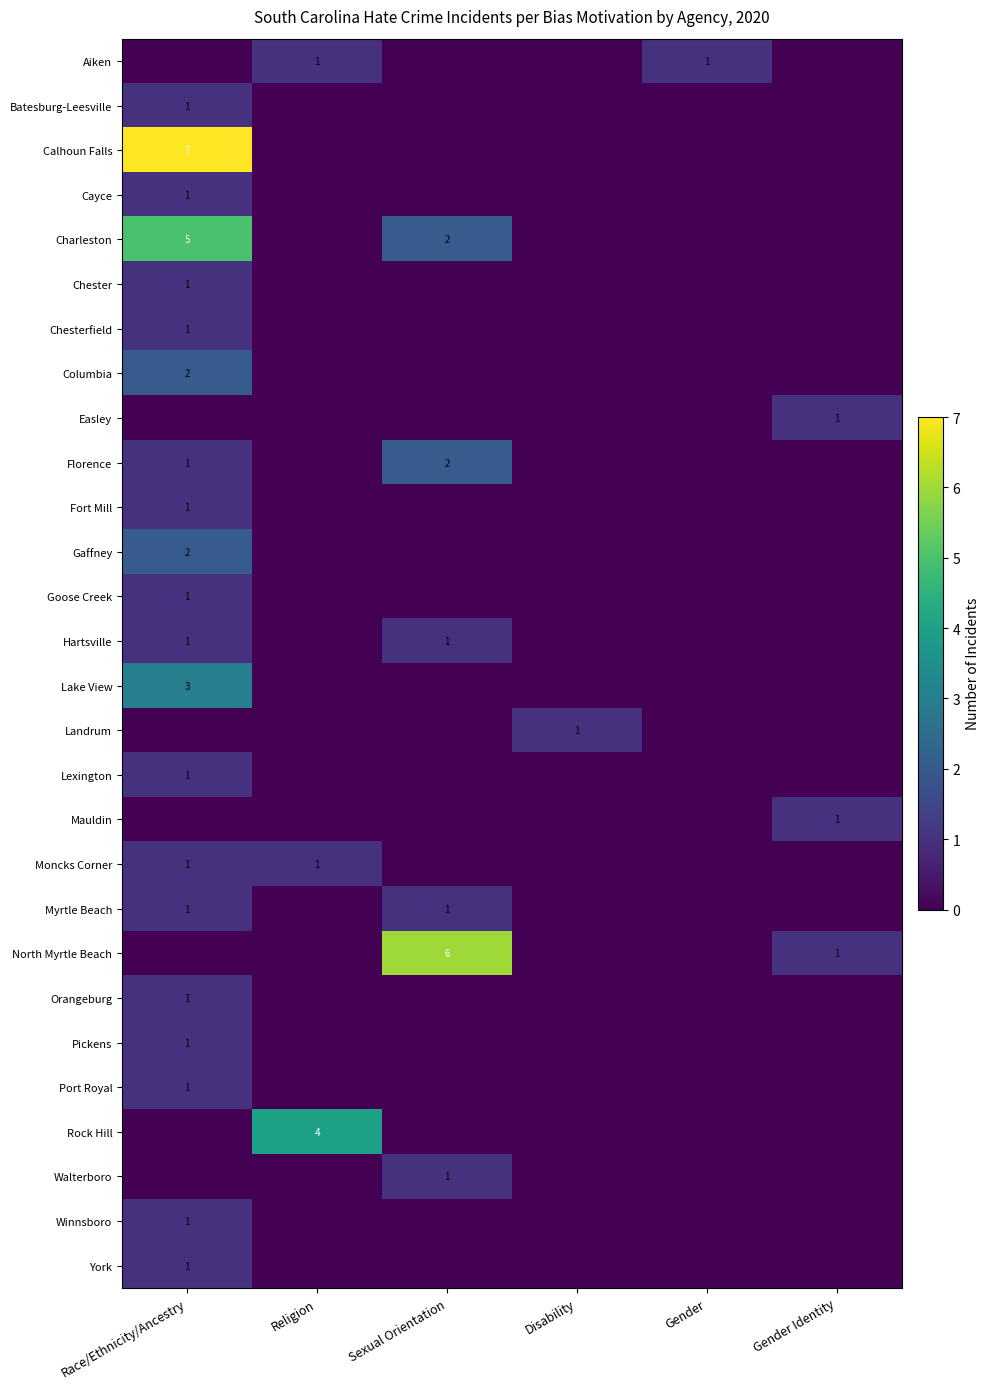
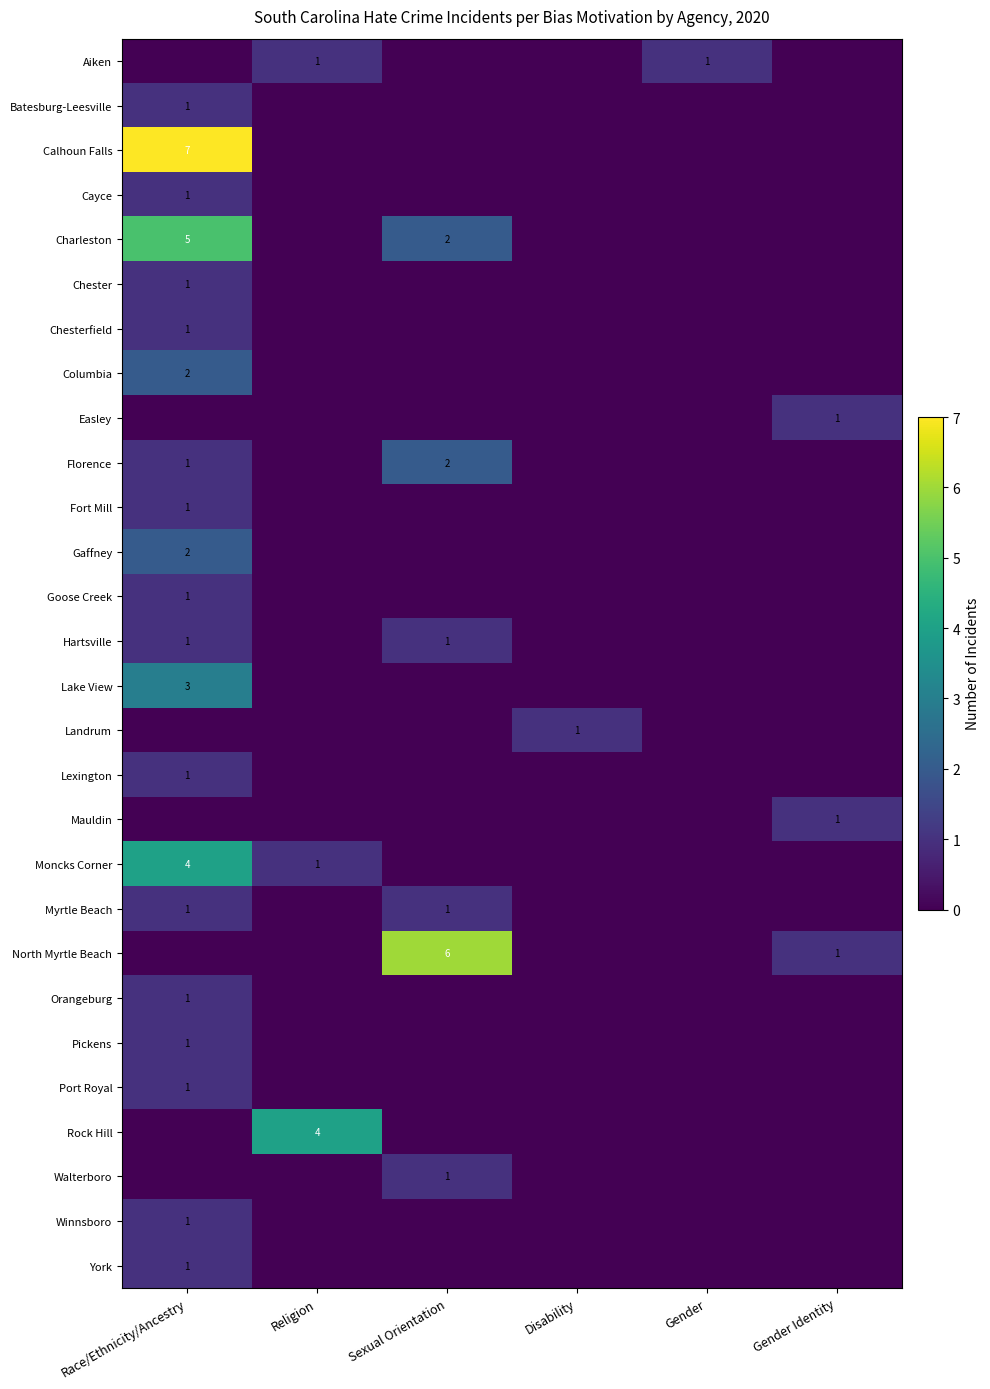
Moncks Corner, Race/Ethnicity/Ancestry: 1 -> 4
